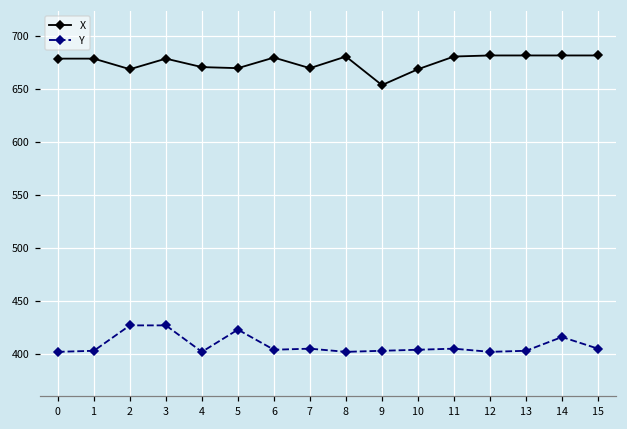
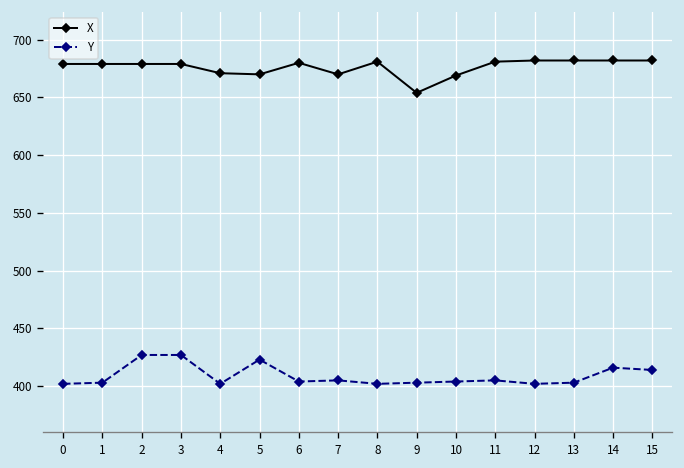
X, 2: 670 -> 680
Y, 15: 405 -> 414
